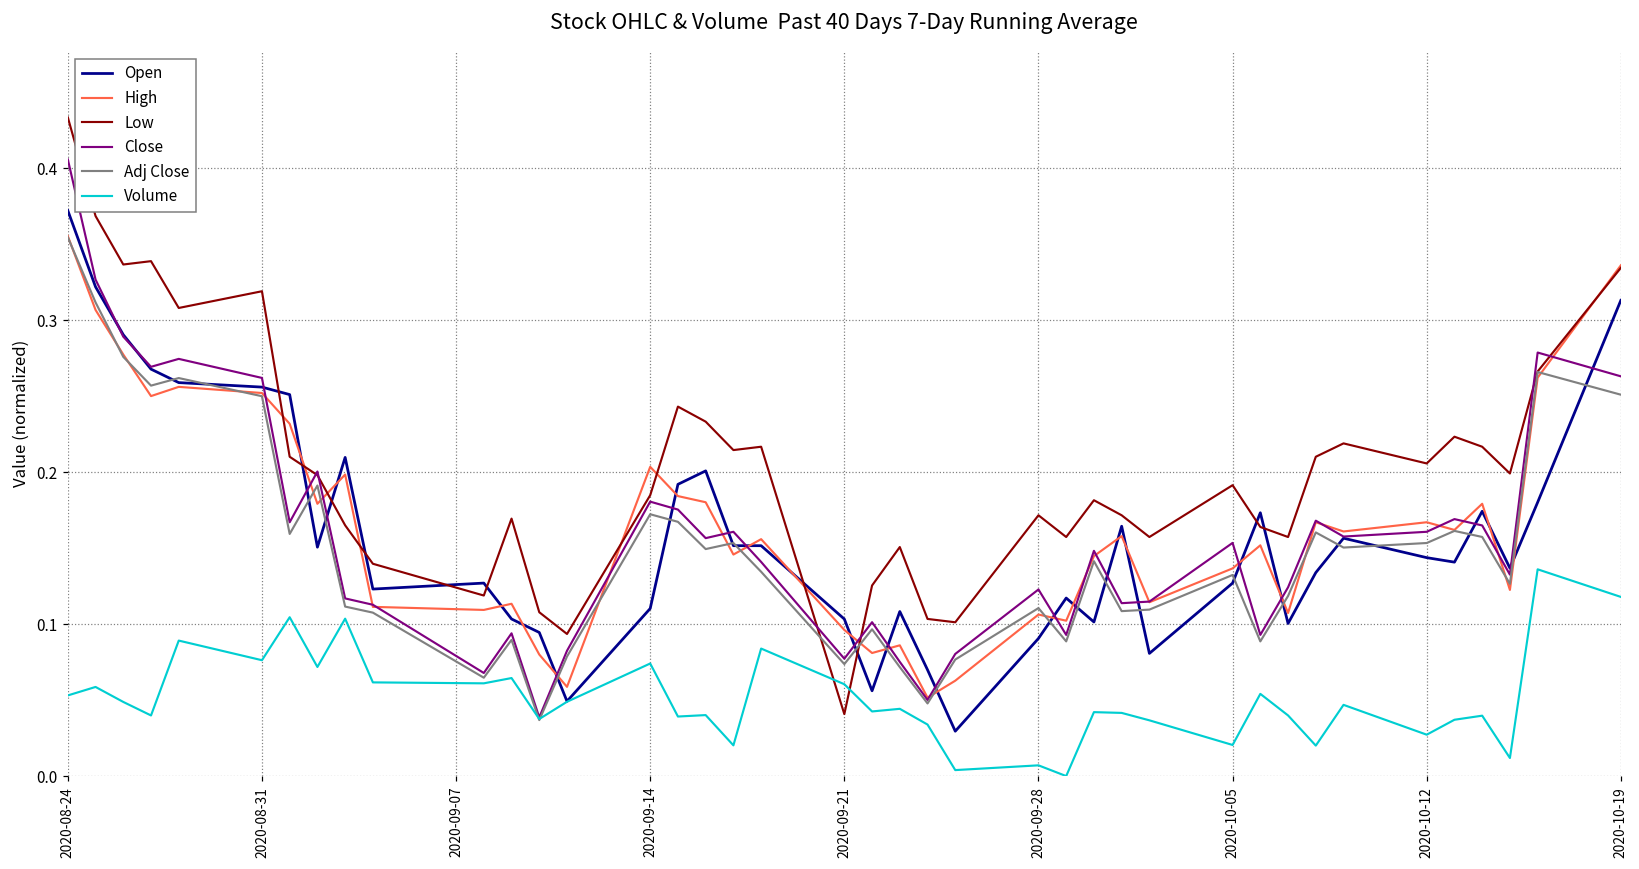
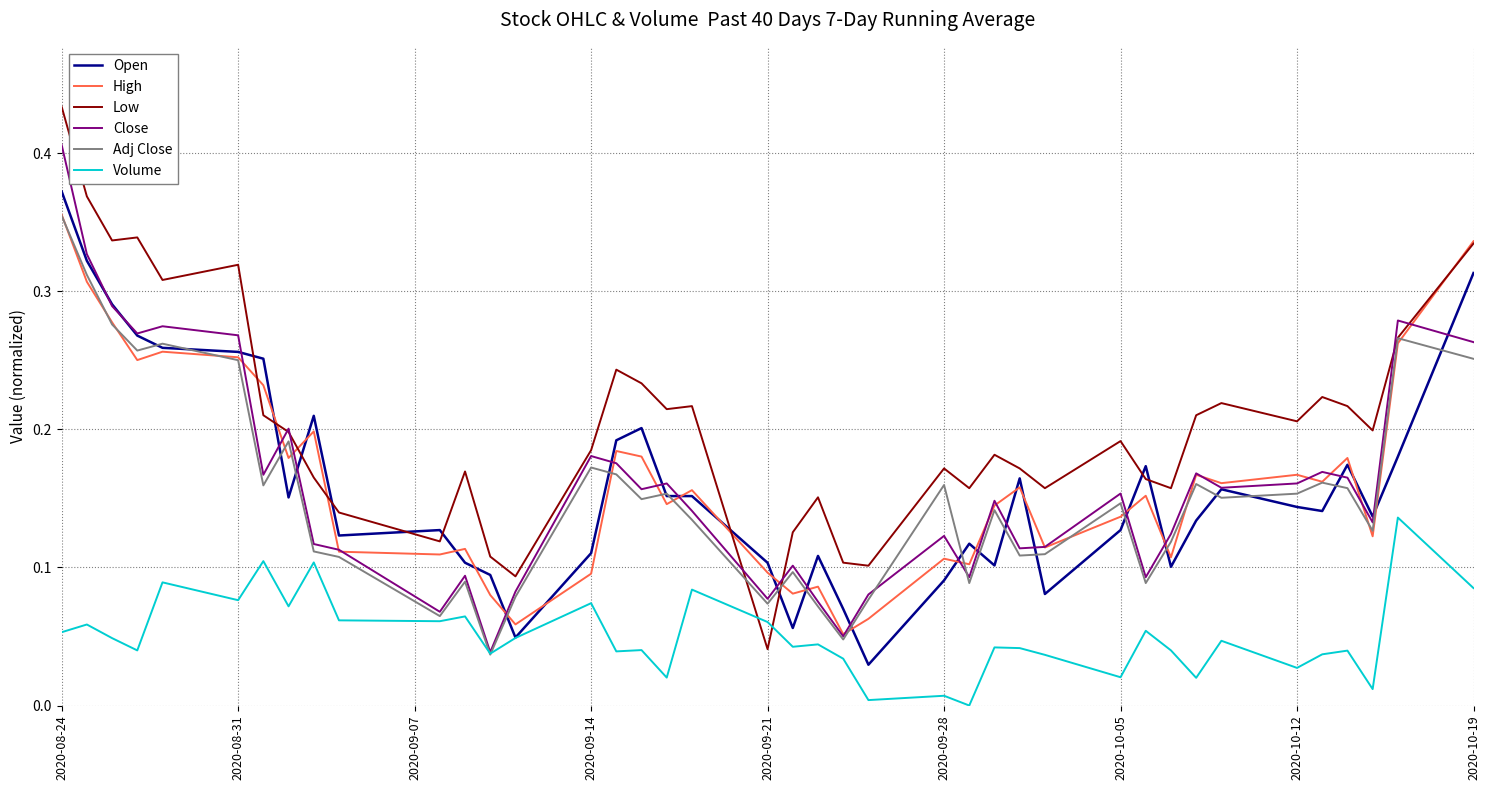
Close, 2020-08-31: 0.262 -> 0.268
High, 2020-09-14: 0.204 -> 0.095
Adj Close, 2020-09-28: 0.111 -> 0.160
Adj Close, 2020-10-05: 0.132 -> 0.146
Volume, 2020-10-19: 0.118 -> 0.085
